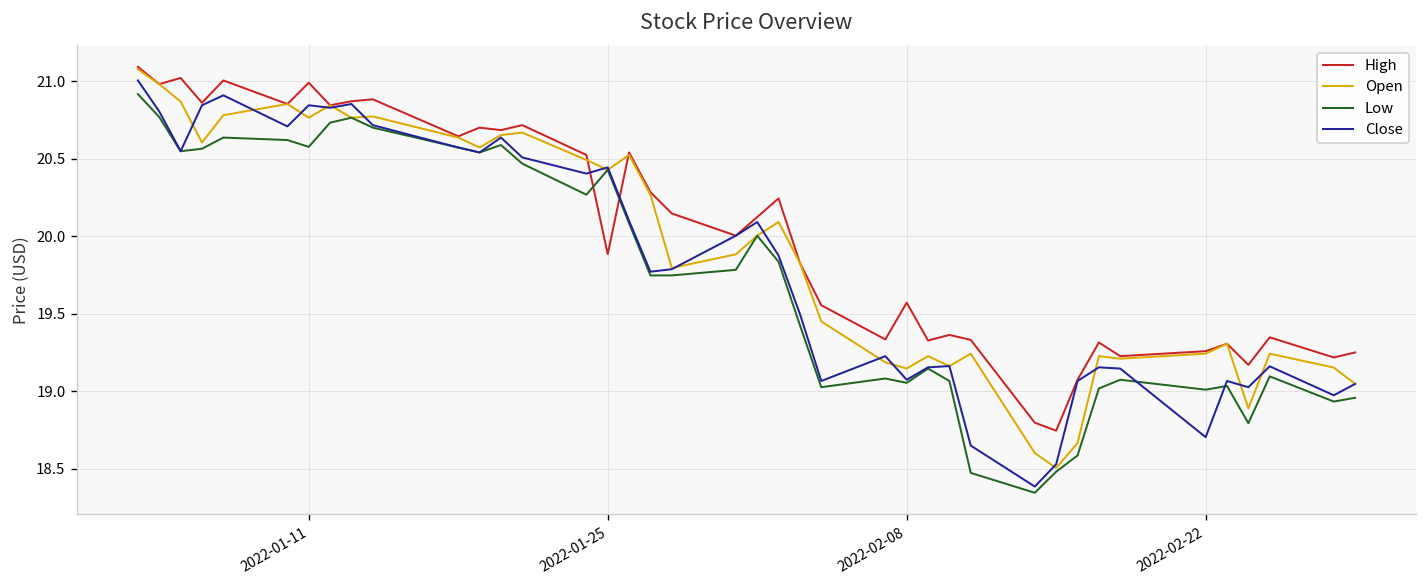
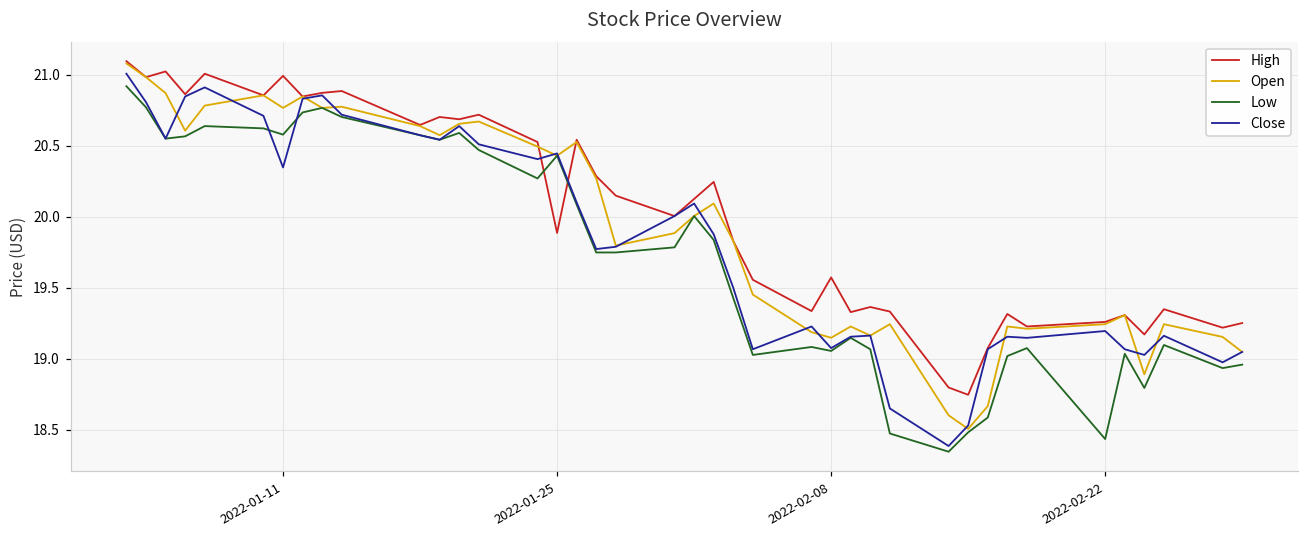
Close, 2022-01-11: 20.85 -> 20.35
Low, 2022-02-22: 19.01 -> 18.44
Close, 2022-02-22: 18.71 -> 19.20
